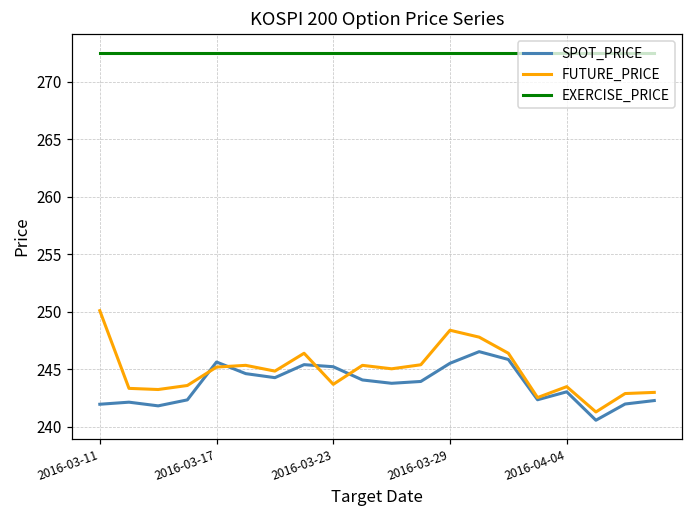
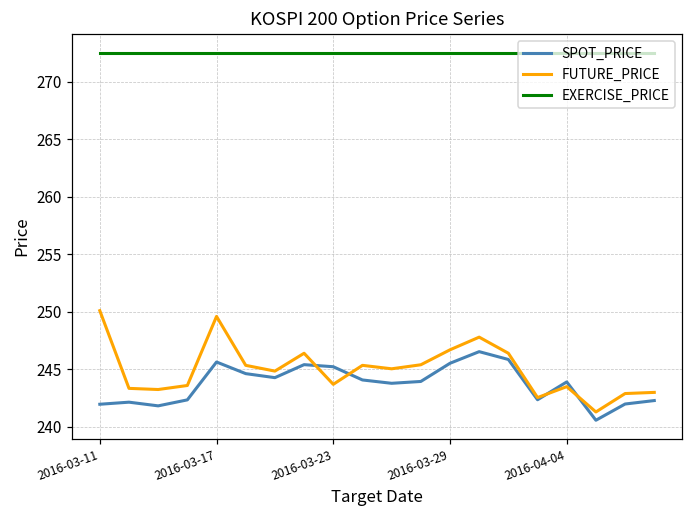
FUTURE_PRICE, 2016-03-17: 245.2 -> 249.6
FUTURE_PRICE, 2016-03-29: 248.4 -> 246.7
SPOT_PRICE, 2016-04-04: 243.1 -> 243.9
